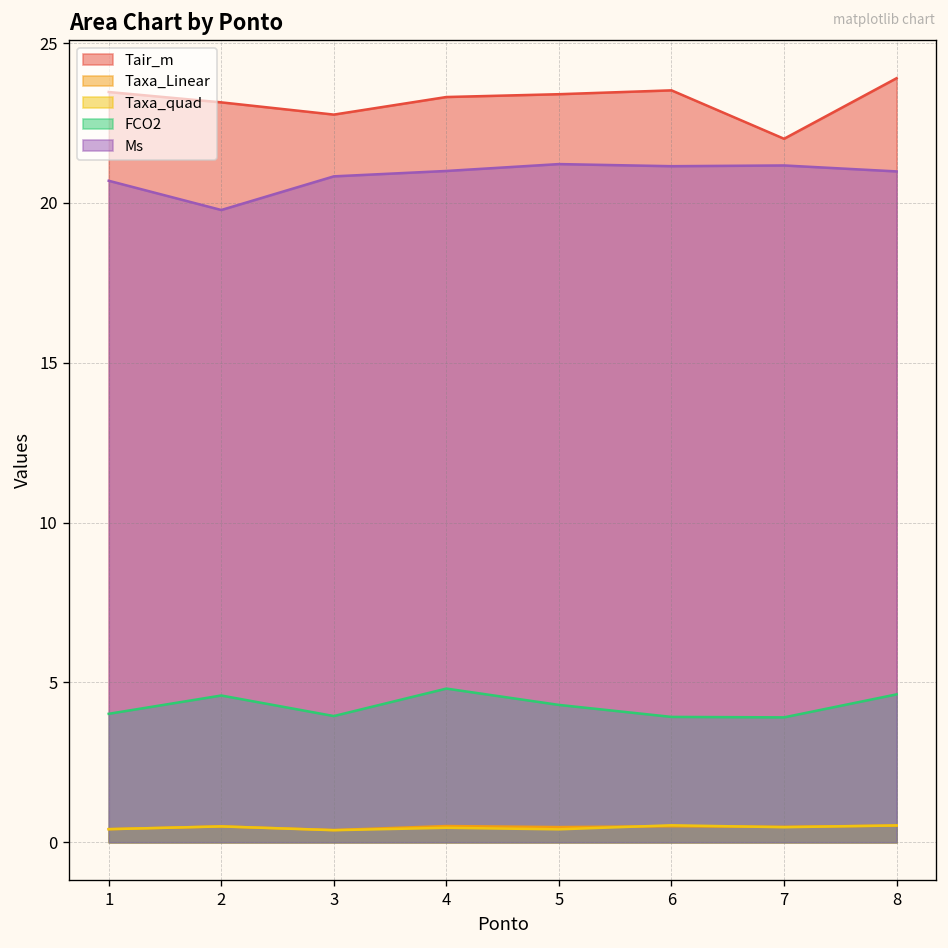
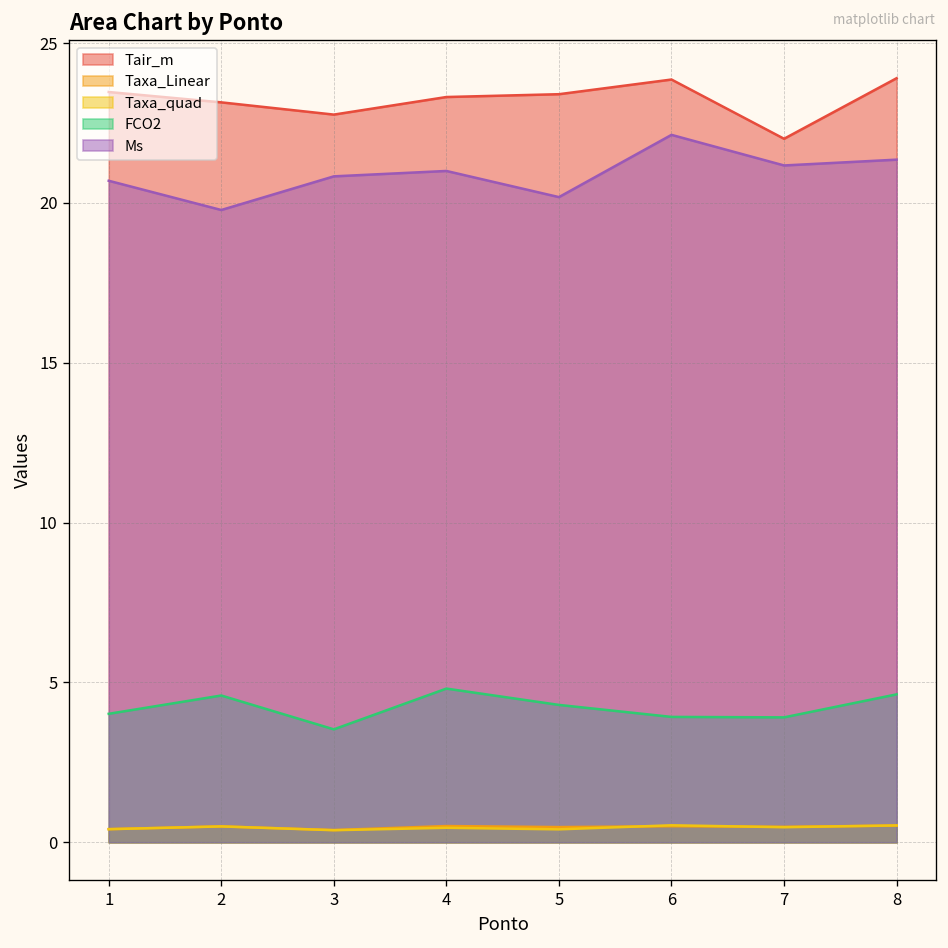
FCO2, 3: 3.9 -> 3.5
Ms, 5: 21.2 -> 20.2
Tair_m, 6: 23.5 -> 23.9
Ms, 6: 21.1 -> 22.1
Ms, 8: 21.0 -> 21.4
